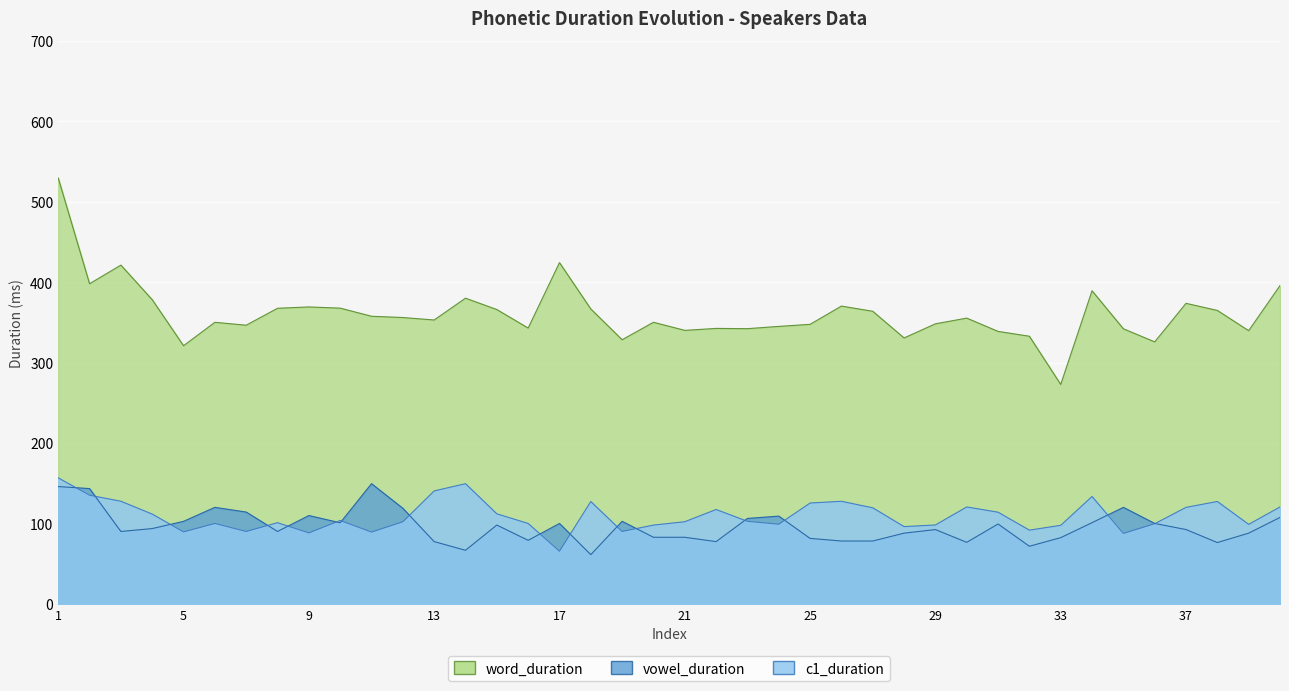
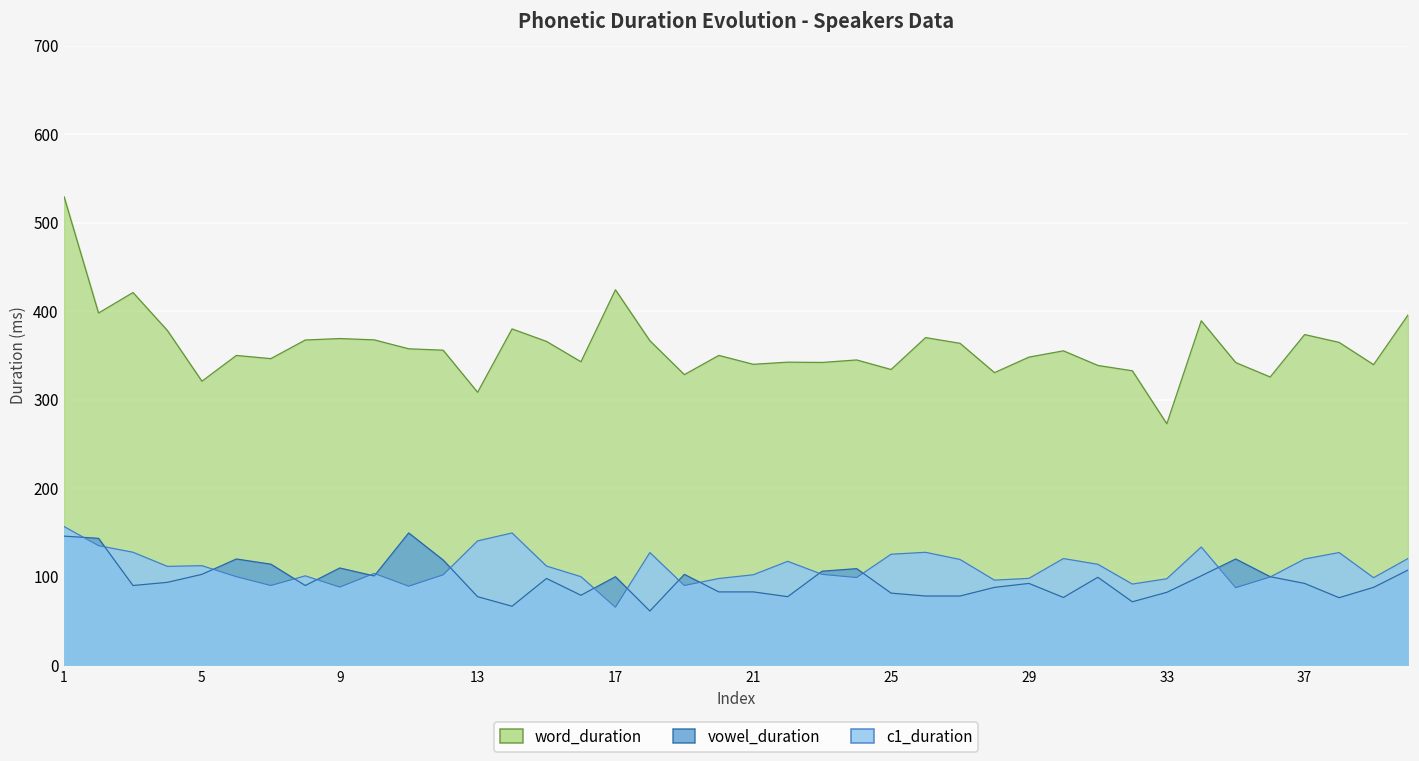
c1_duration, 5: 90 -> 110
word_duration, 13: 350 -> 310
word_duration, 25: 350 -> 330
